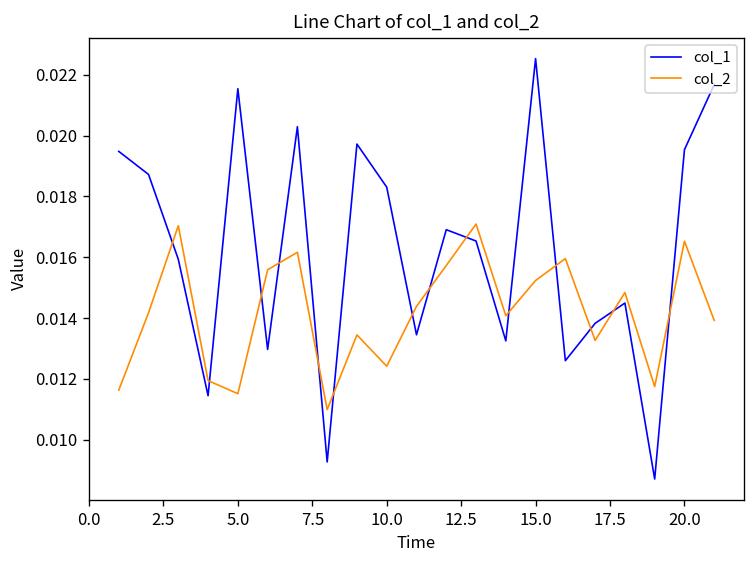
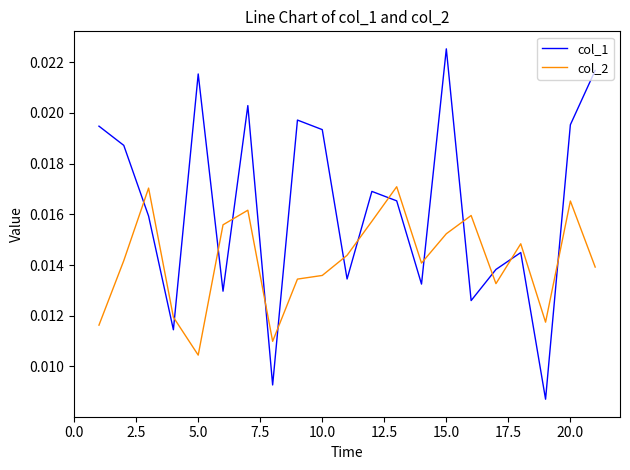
col_2, 5.0: 0.0115 -> 0.0104
col_1, 10.0: 0.0183 -> 0.0193
col_2, 10.0: 0.0124 -> 0.0136
